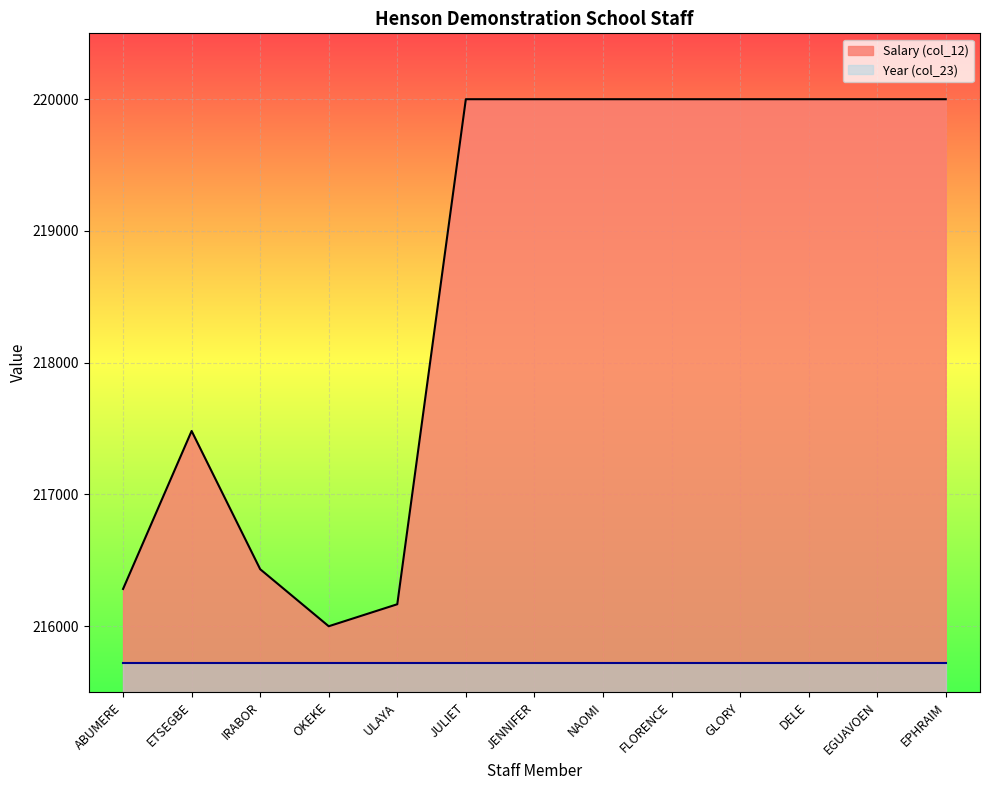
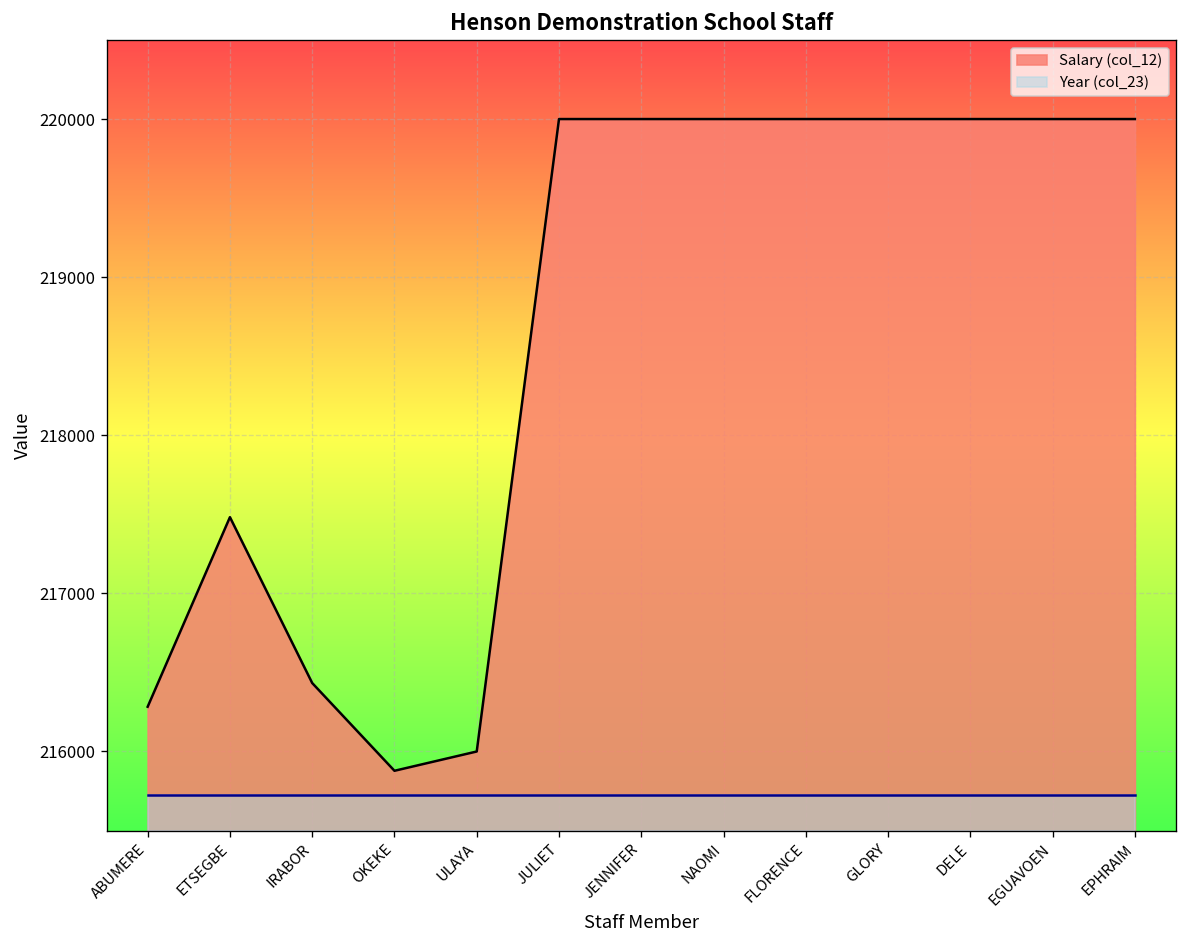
Salary (col_12), OKEKE: 216000 -> 215880
Salary (col_12), ULAYA: 216170 -> 216000
